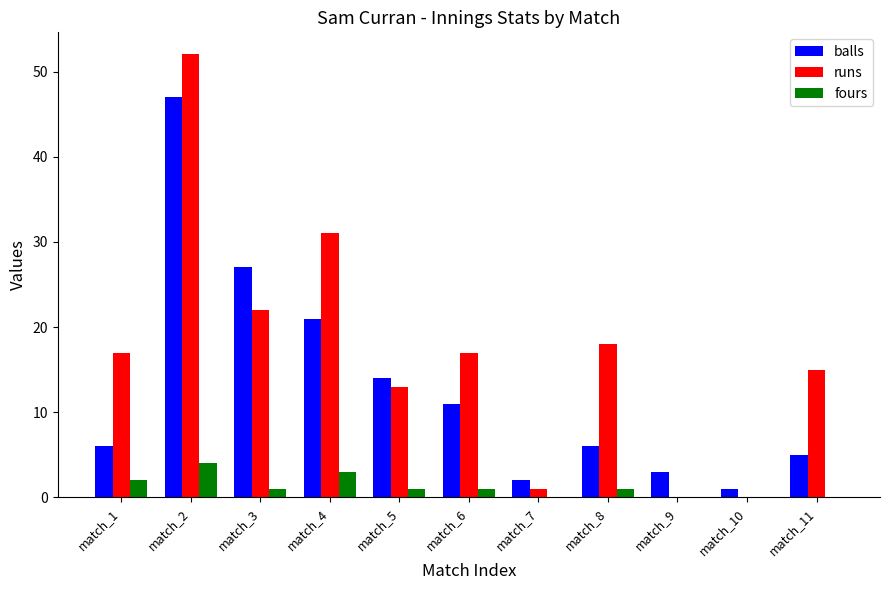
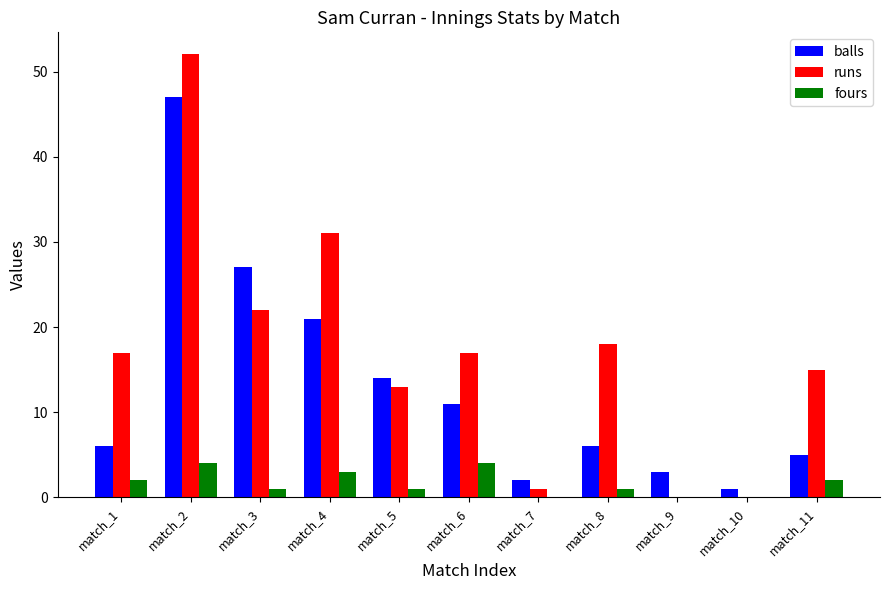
fours, match_6: 1 -> 4
fours, match_11: 0 -> 2
